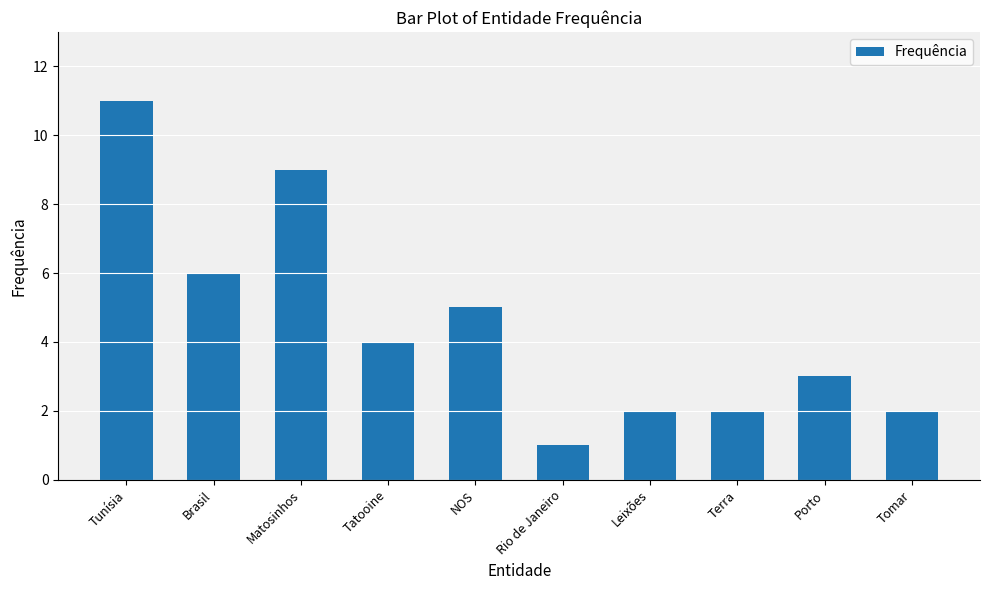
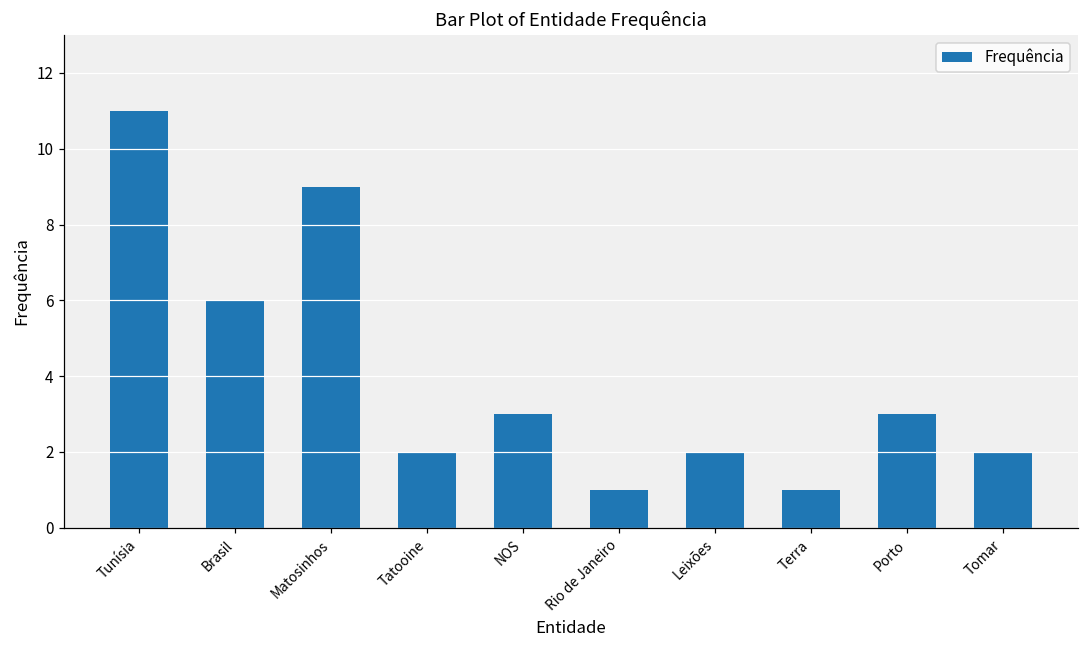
Tatooine: 4 -> 2
NOS: 5 -> 3
Terra: 2 -> 1
